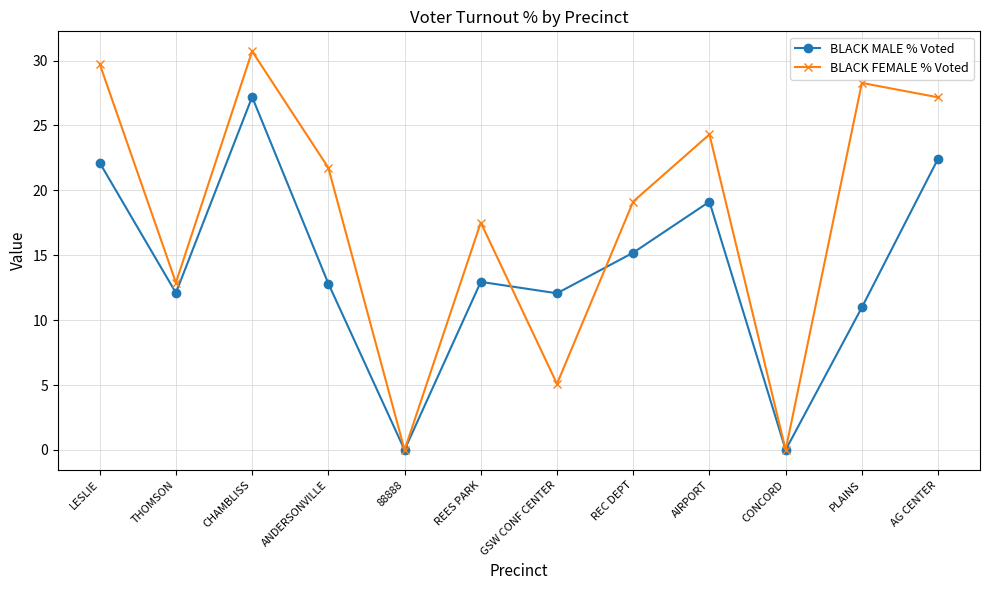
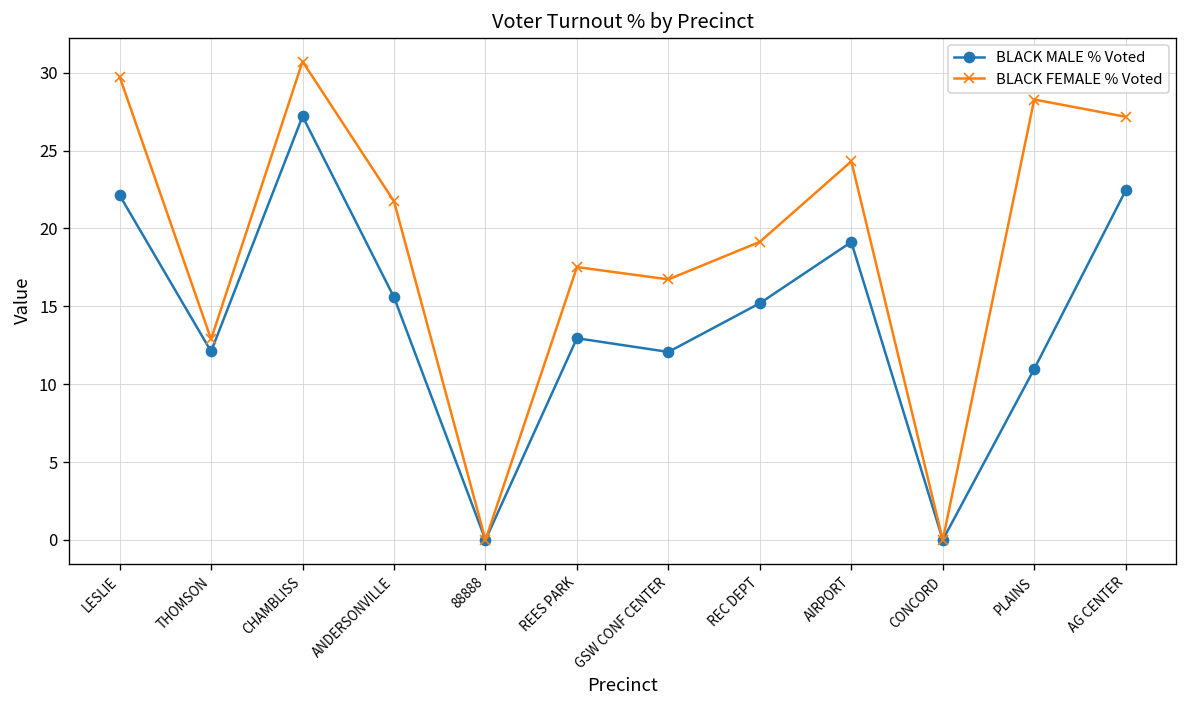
BLACK MALE % Voted, ANDERSONVILLE: 12.8 -> 15.6
BLACK FEMALE % Voted, GSW CONF CENTER: 5.1 -> 16.7
